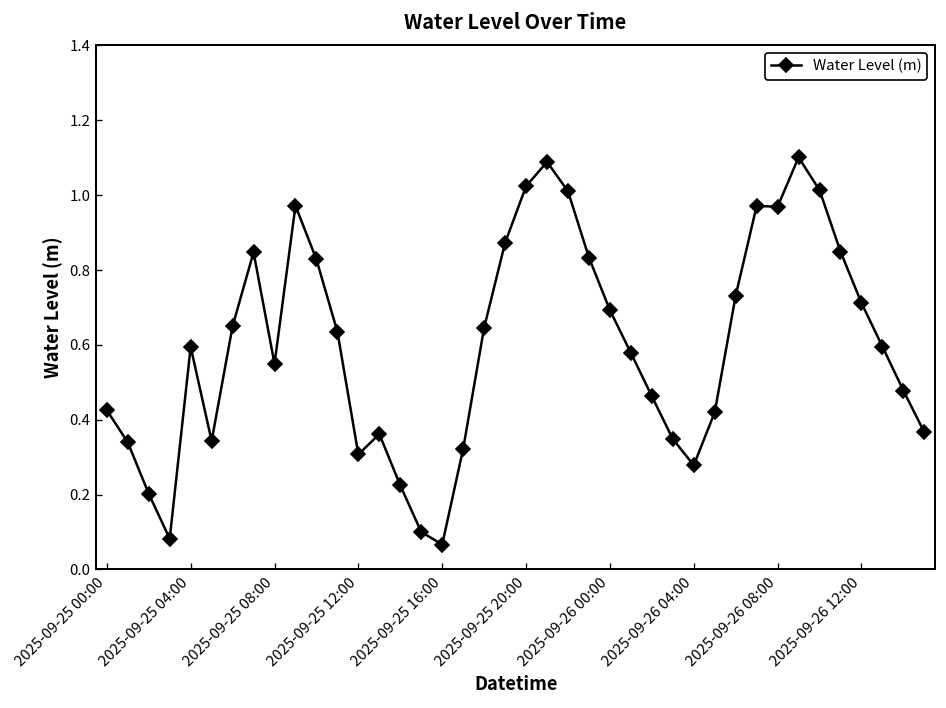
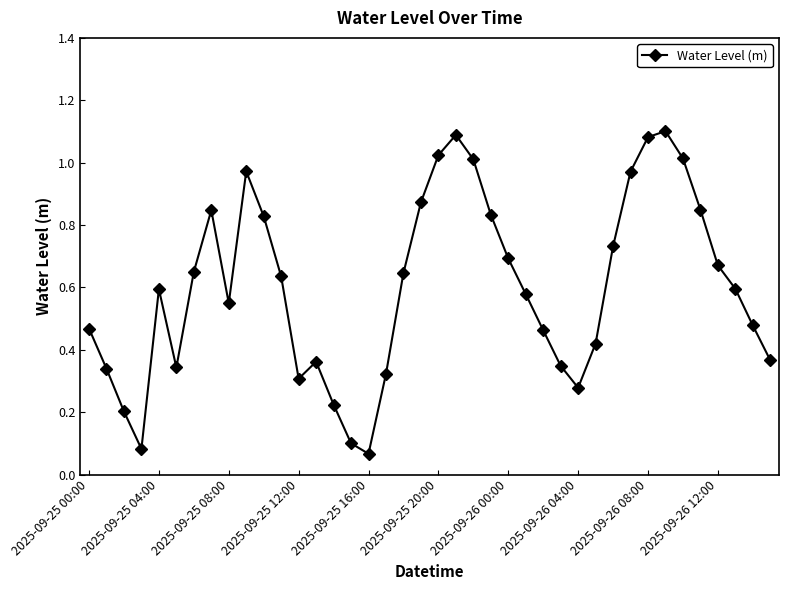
2025-09-25 00:00: 0.43 -> 0.47
2025-09-26 08:00: 0.97 -> 1.08
2025-09-26 12:00: 0.71 -> 0.67
